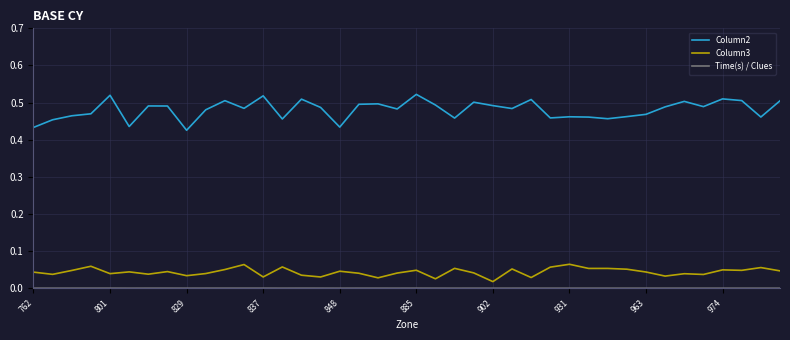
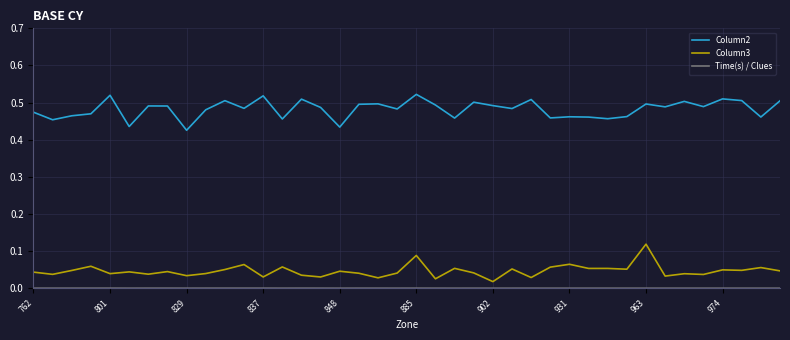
Column2, 762: 0.43 -> 0.47
Column3, 885: 0.05 -> 0.09
Column2, 963: 0.47 -> 0.50
Column3, 963: 0.04 -> 0.12
